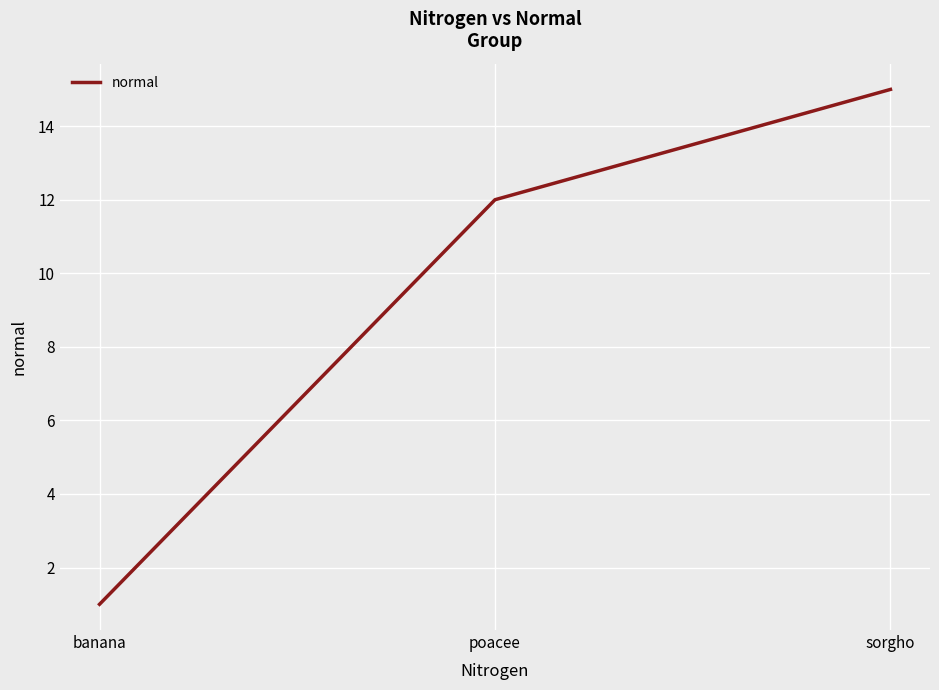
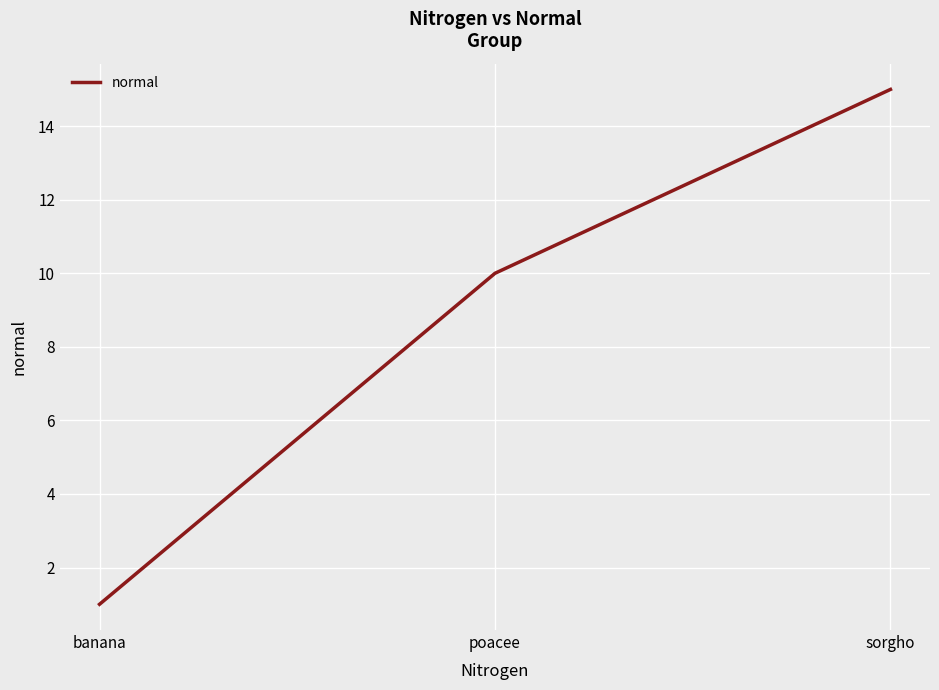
poacee: 12 -> 10
